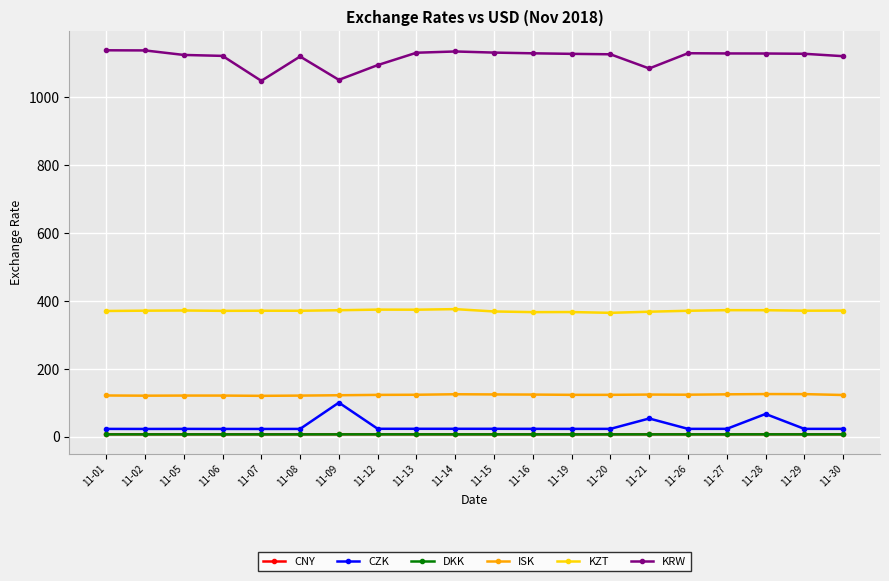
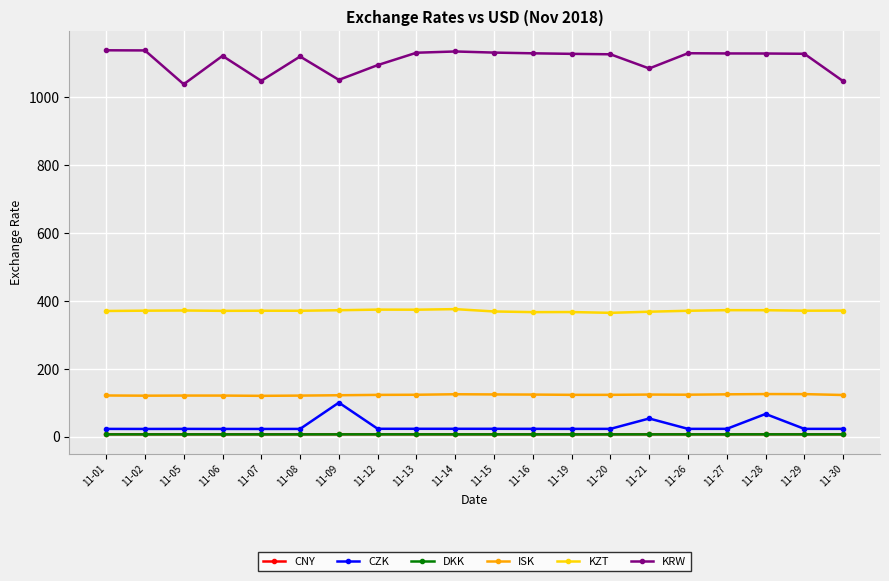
KRW, 11-05: 1130 -> 1040
KRW, 11-30: 1120 -> 1050
